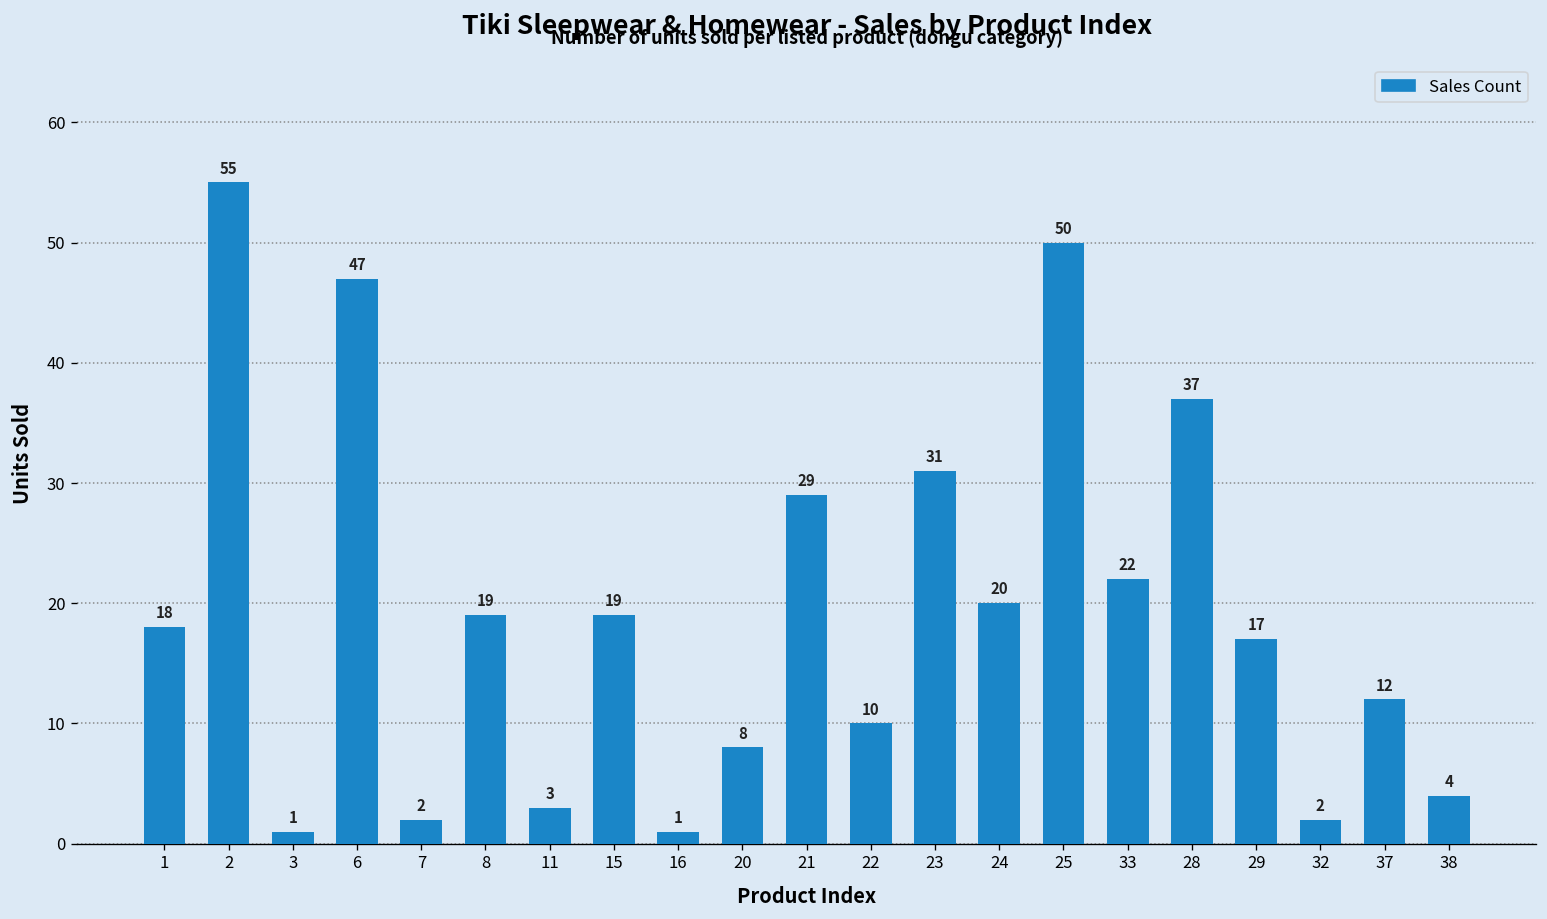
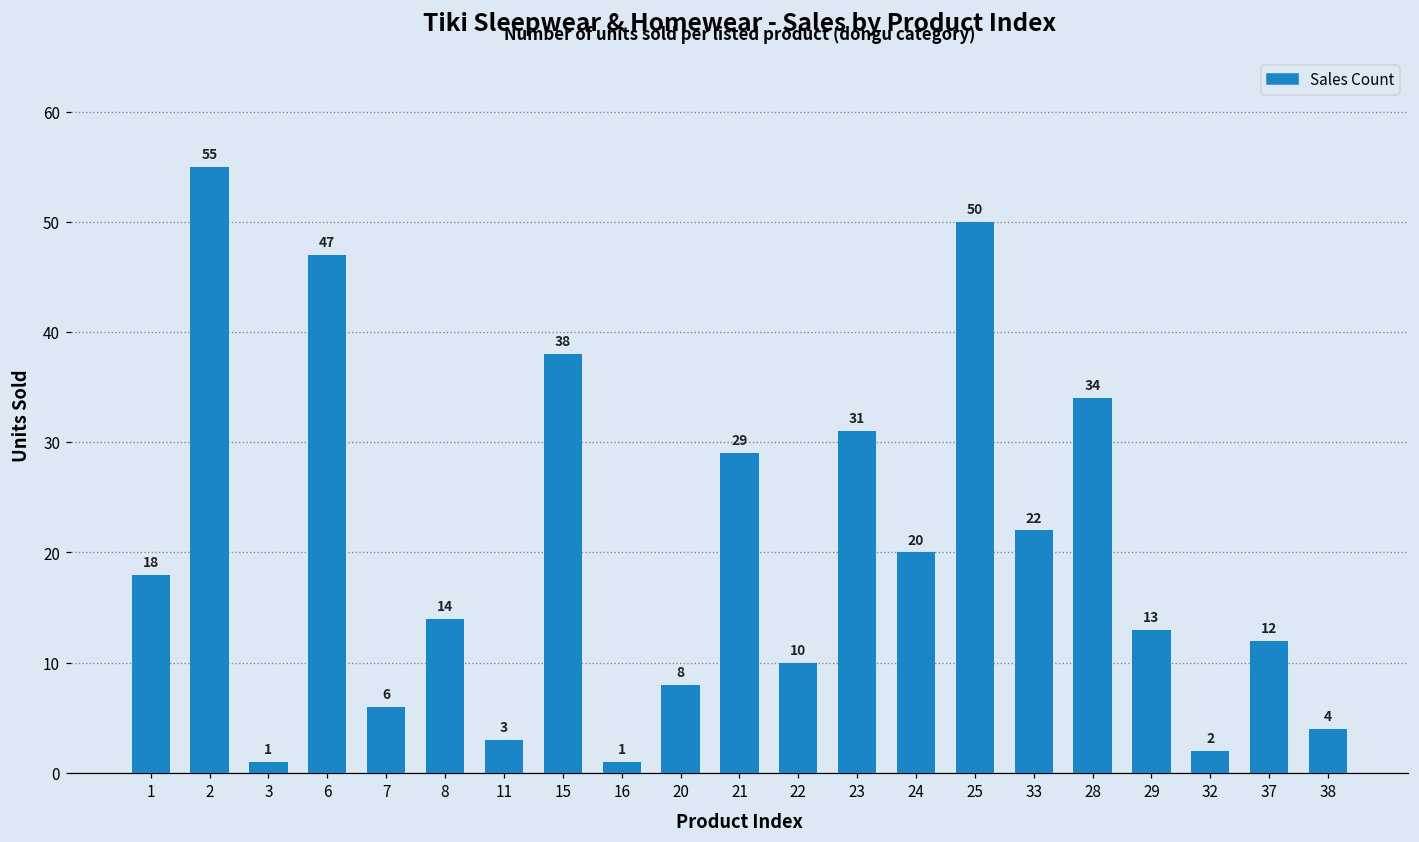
7: 2 -> 6
8: 19 -> 14
15: 19 -> 38
28: 37 -> 34
29: 17 -> 13
